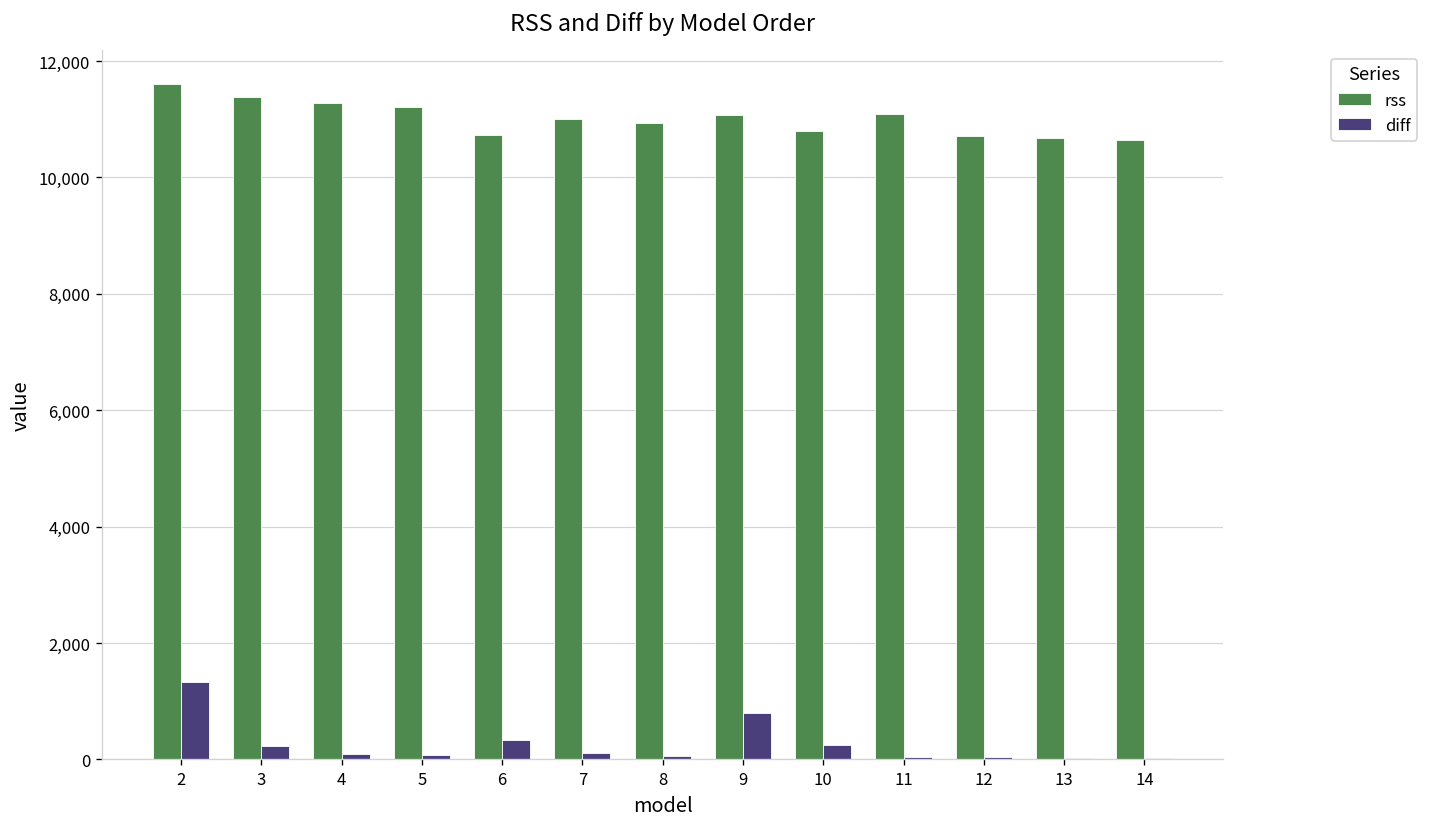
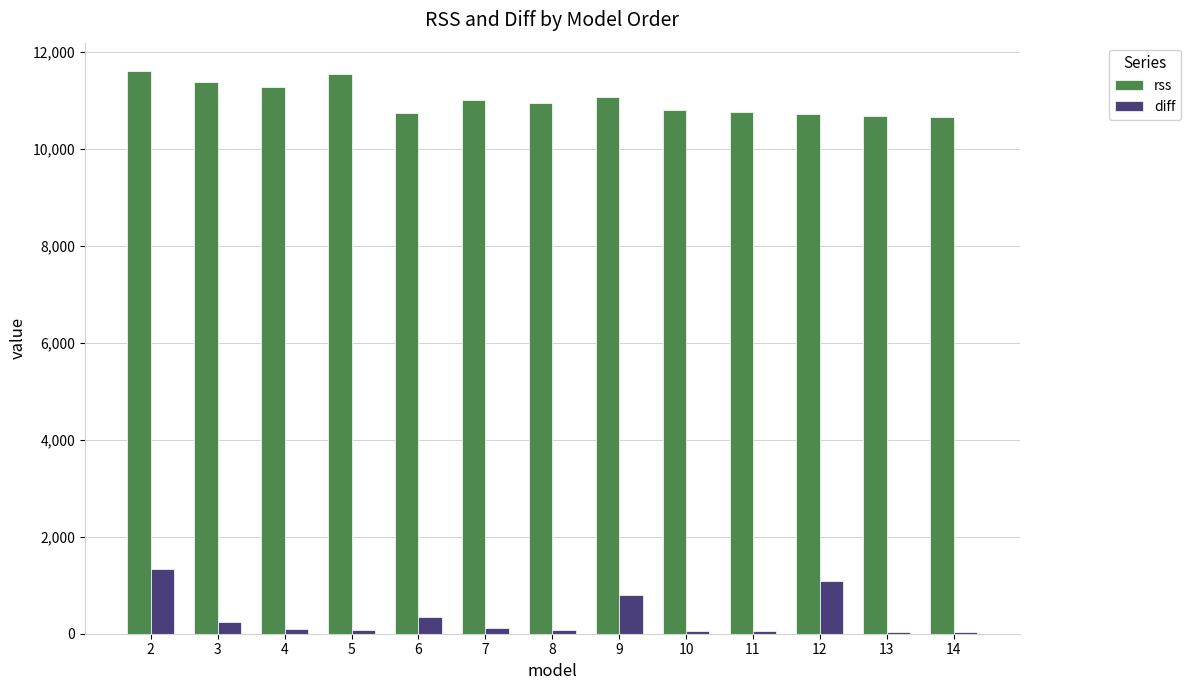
rss, 5: 11,200 -> 11,600
diff, 10: 300 -> 100
rss, 11: 11,100 -> 10,800
diff, 12: 0 -> 1,100
